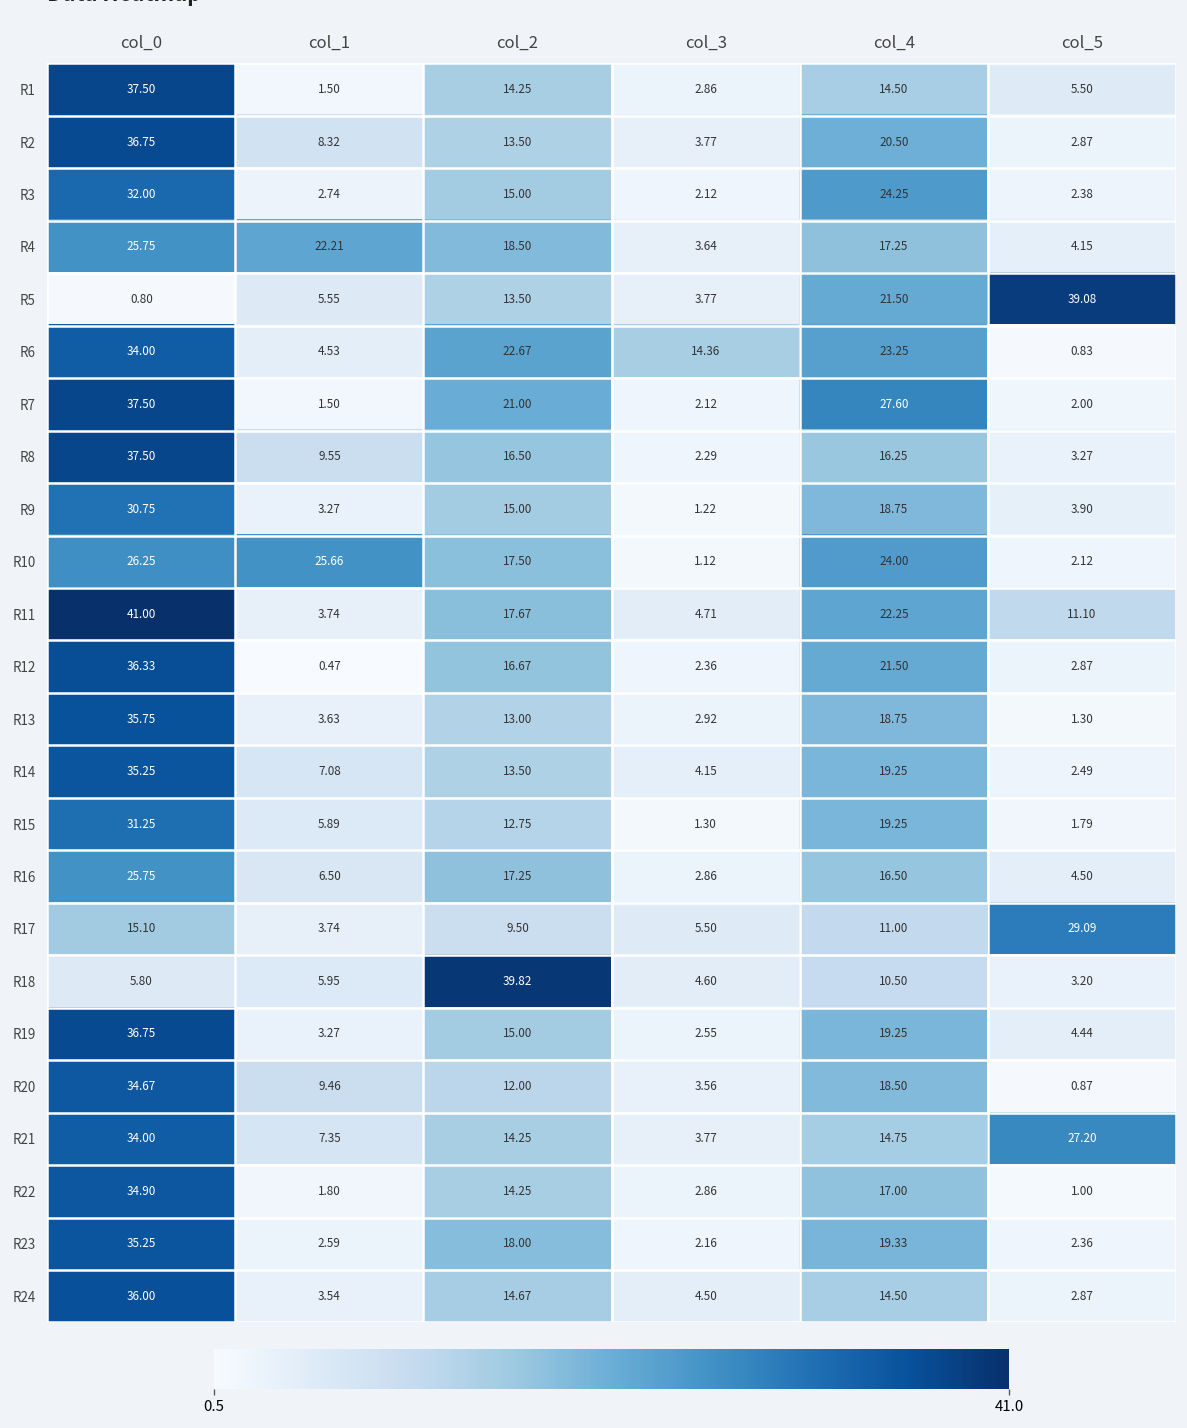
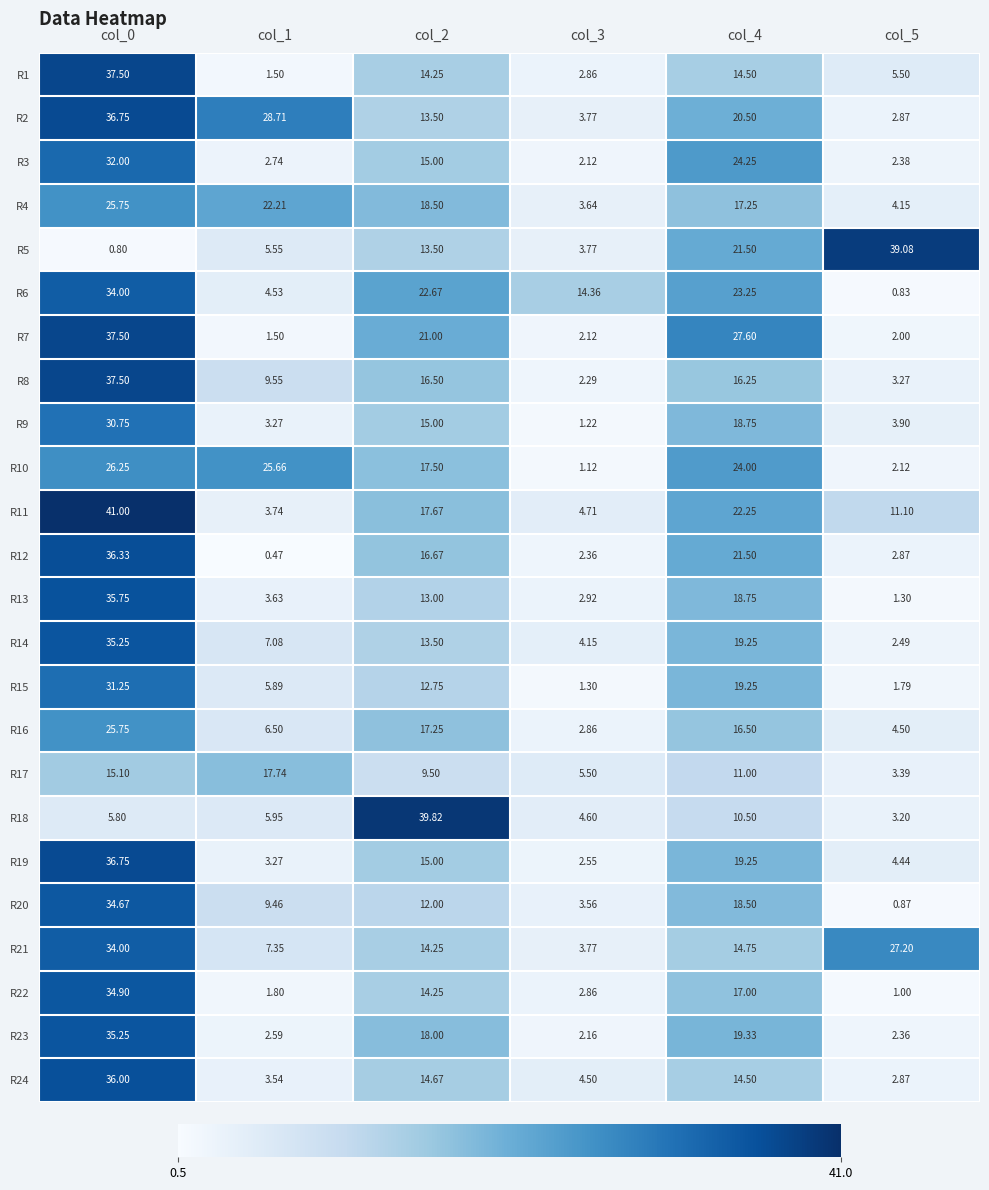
R2, col_1: 8.32 -> 28.71
R17, col_1: 3.74 -> 17.74
R17, col_5: 29.09 -> 3.39
